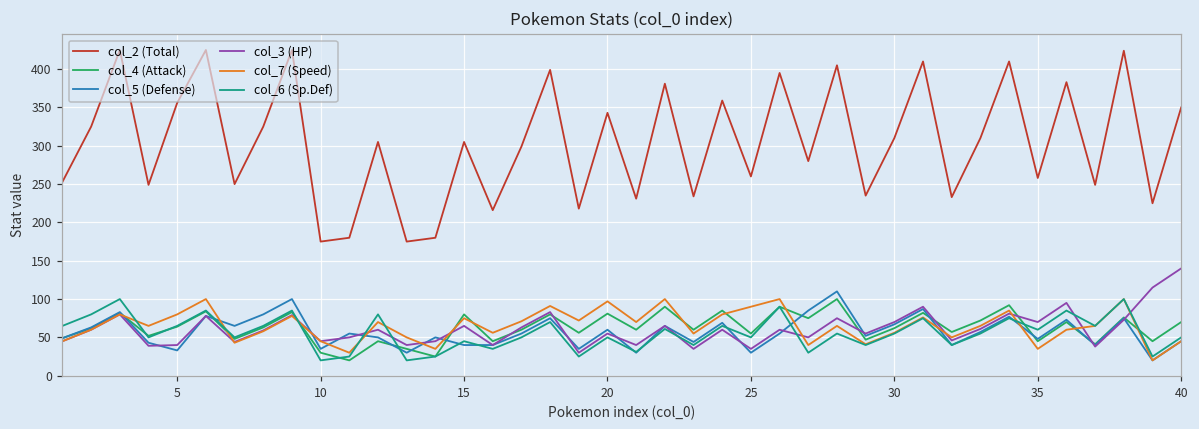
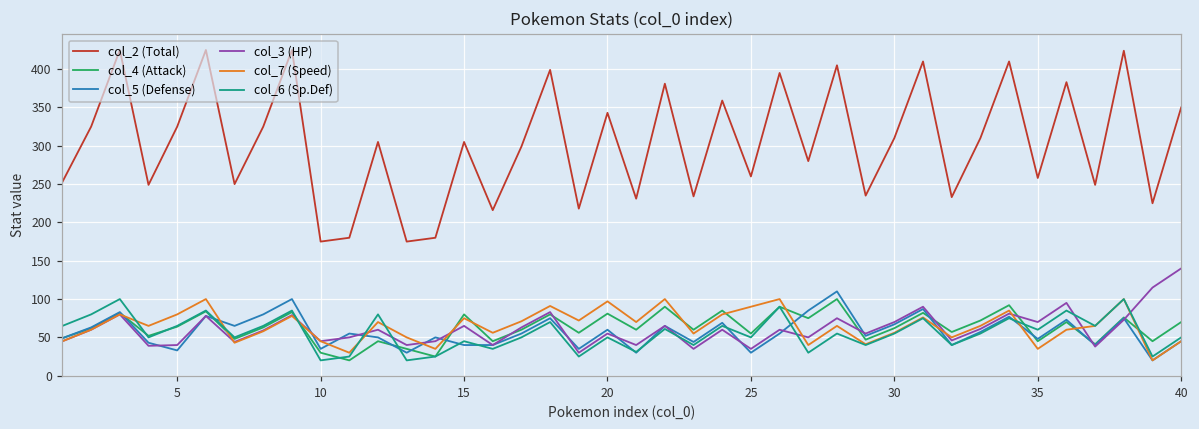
col_2 (Total), 5: 360 -> 330
